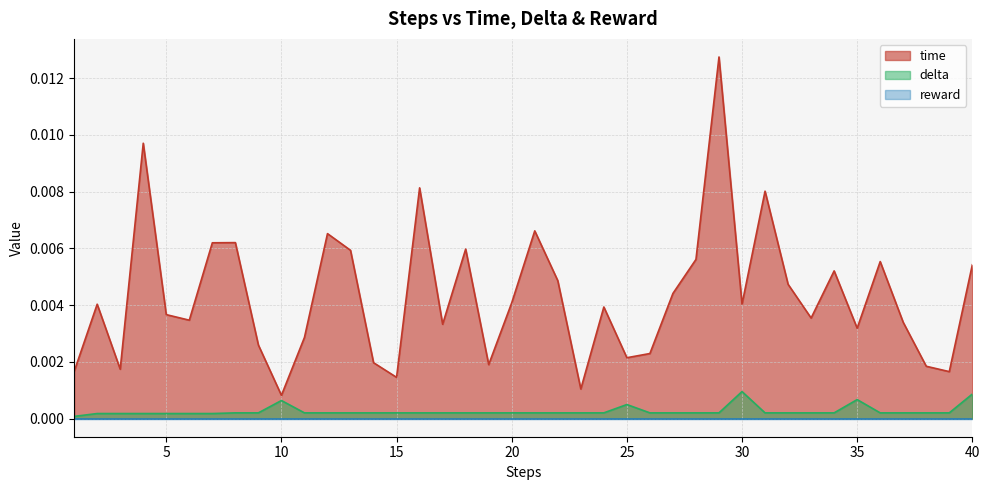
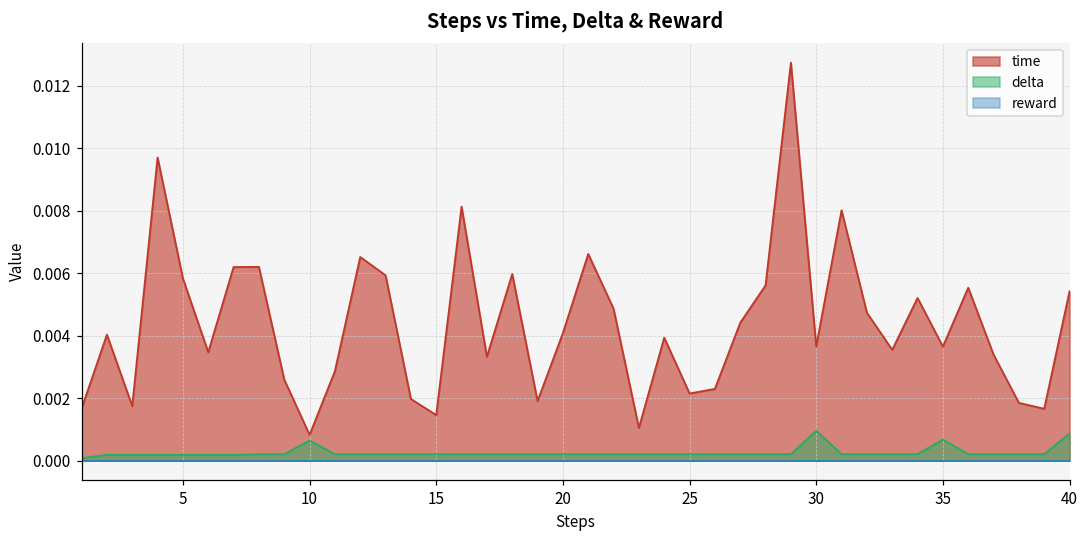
time, 5: 0.0037 -> 0.0058
delta, 25: 0.0005 -> 0.0002
time, 30: 0.0040 -> 0.0037
time, 35: 0.0032 -> 0.0037
